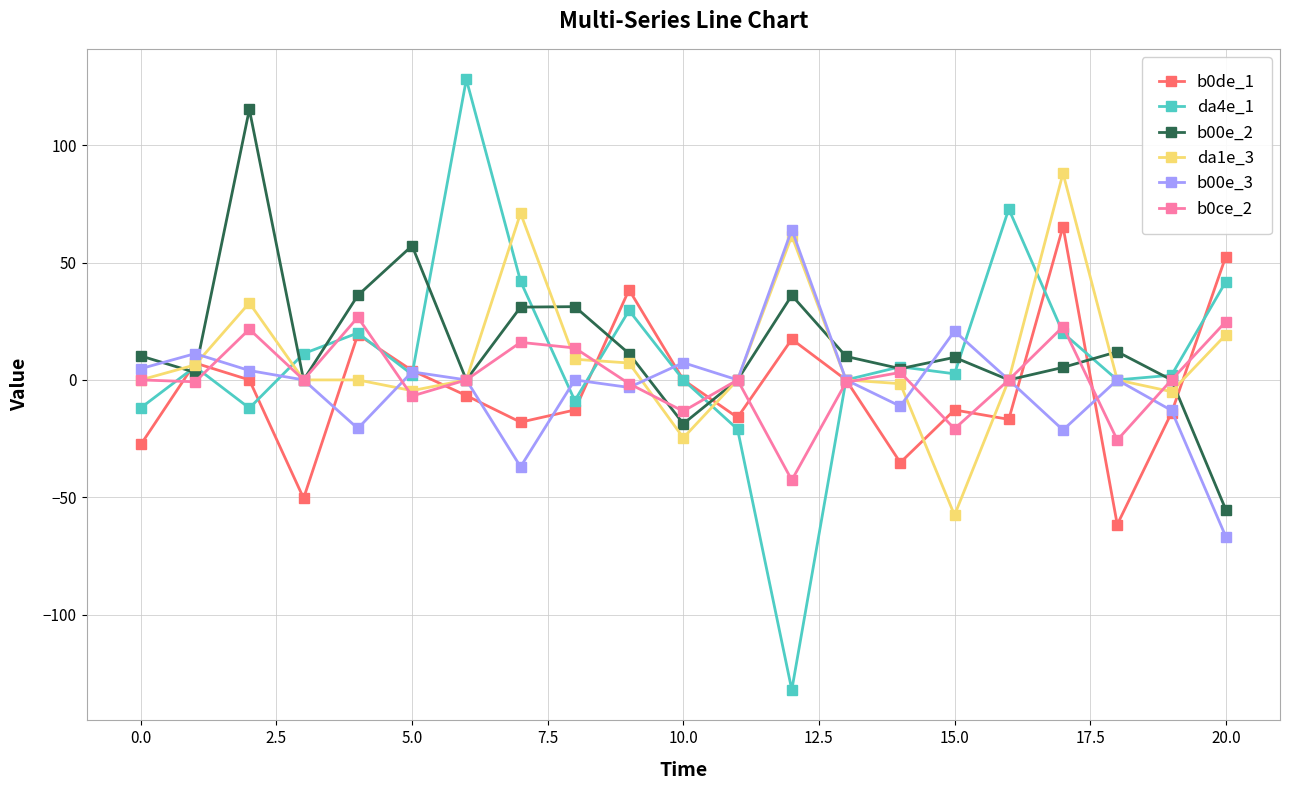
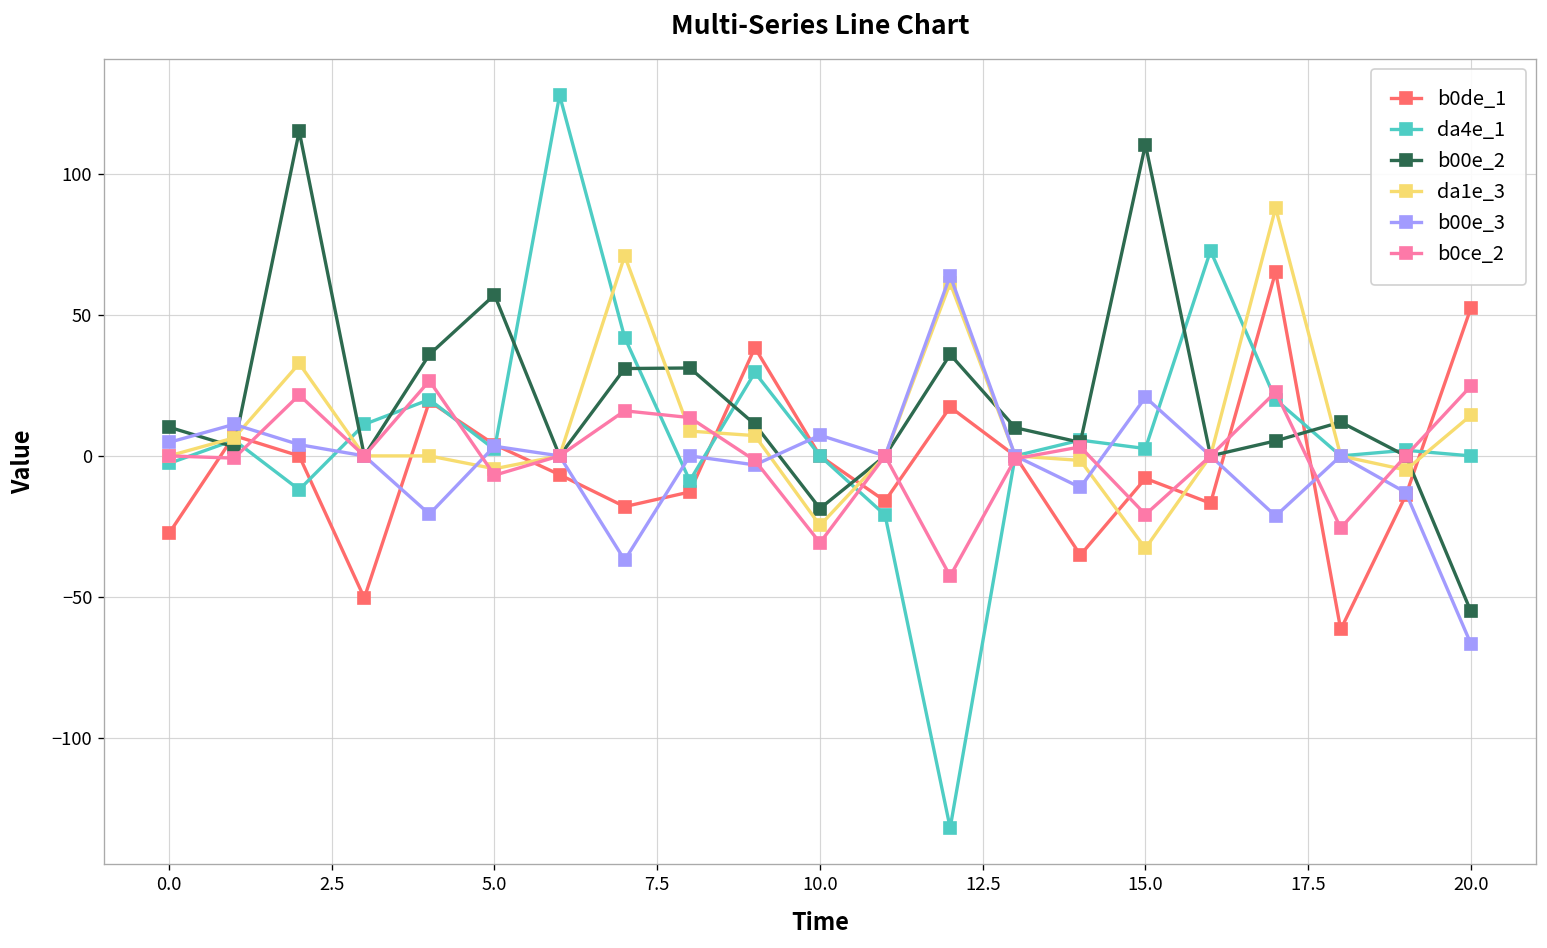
da4e_1, 0.0: -12 -> -3
b0ce_2, 10.0: -13 -> -31
b0de_1, 15.0: -13 -> -8
b00e_2, 15.0: 10 -> 111
da1e_3, 15.0: -58 -> -33
da4e_1, 20.0: 42 -> 0
da1e_3, 20.0: 19 -> 14
